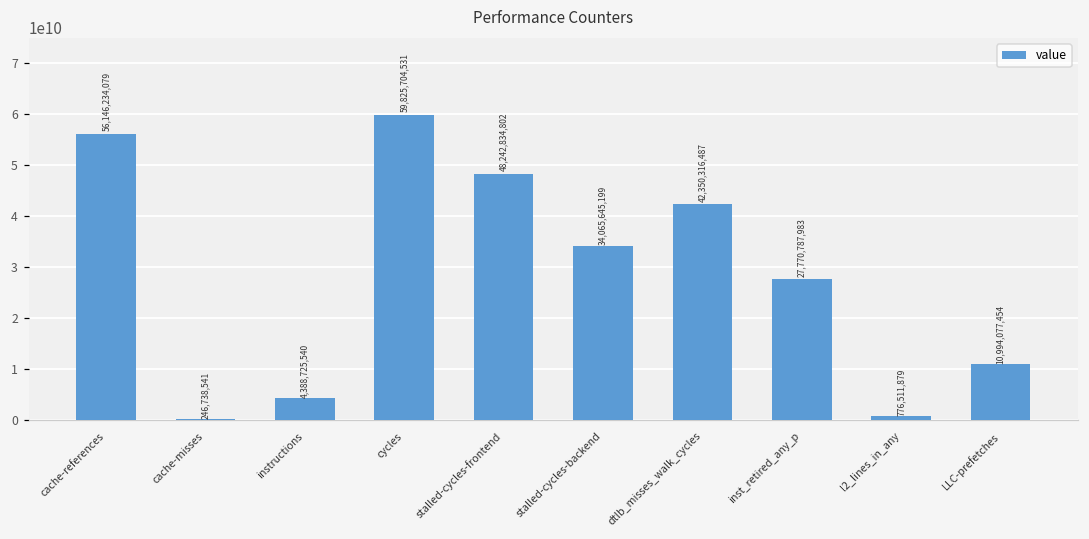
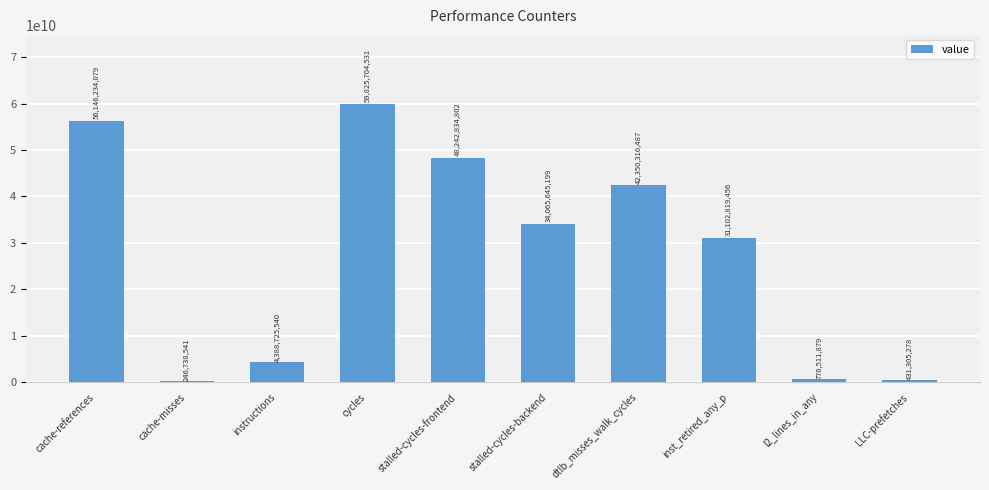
inst_retired_any_p: 27,770,787,983 -> 31,102,819,456
LLC-prefetches: 10,994,077,454 -> 431,305,278
